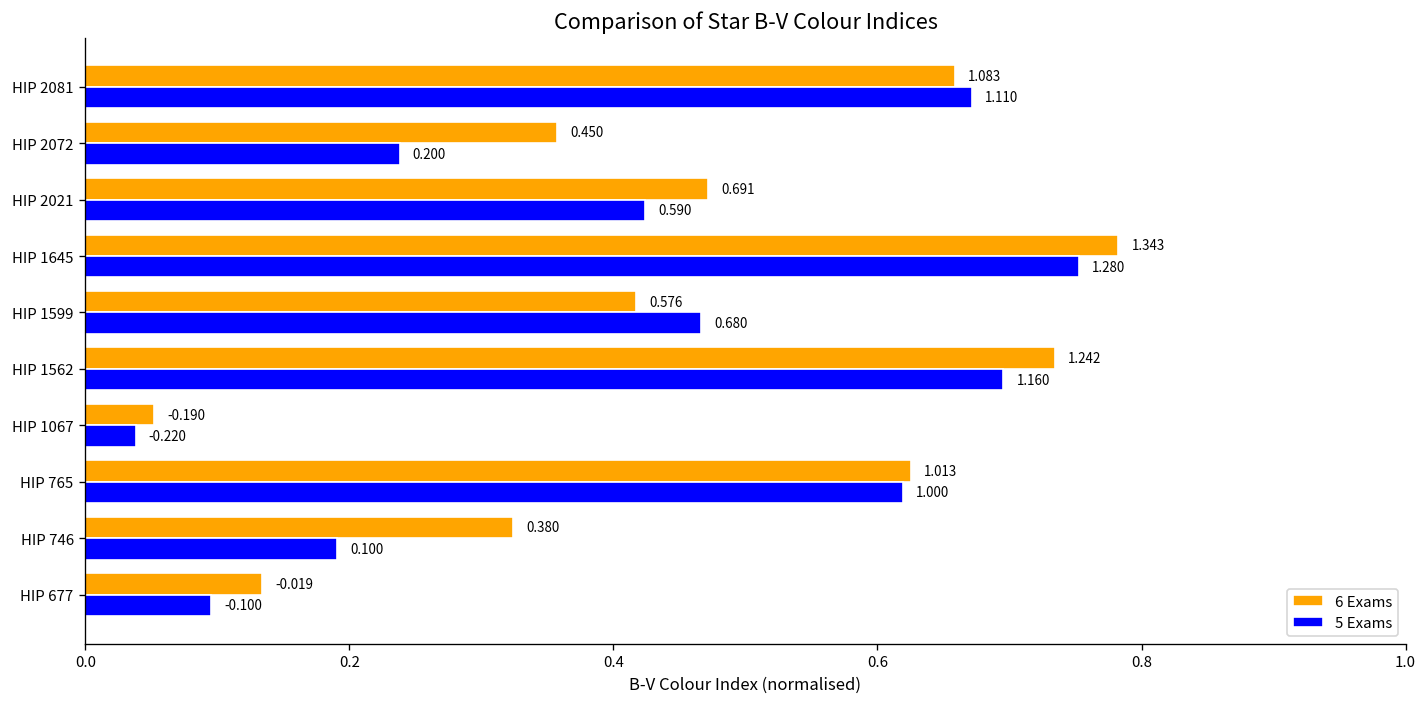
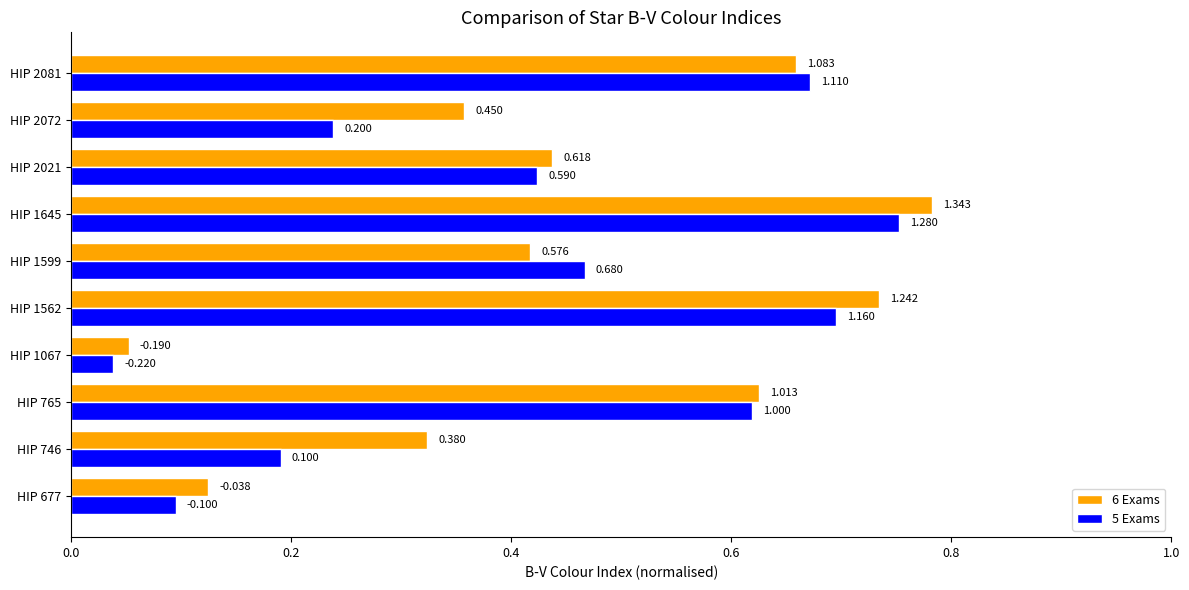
6 Exams, HIP 2021: 0.691 -> 0.618
6 Exams, HIP 677: -0.019 -> -0.038
